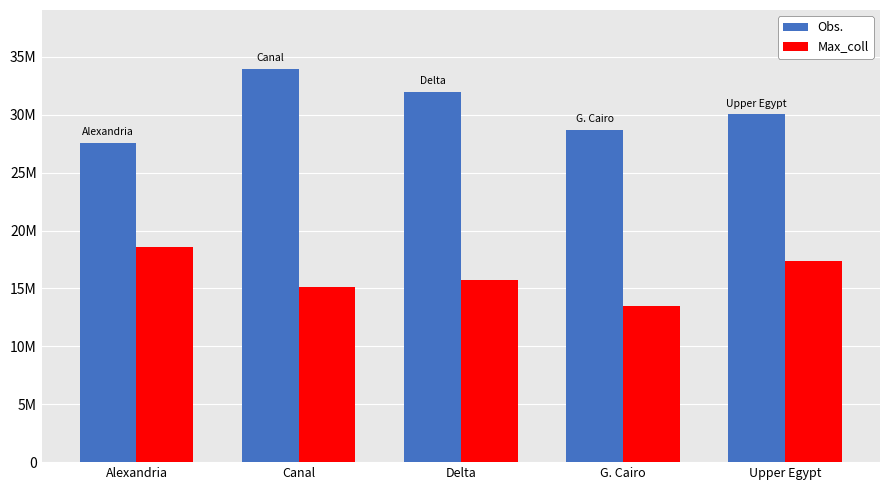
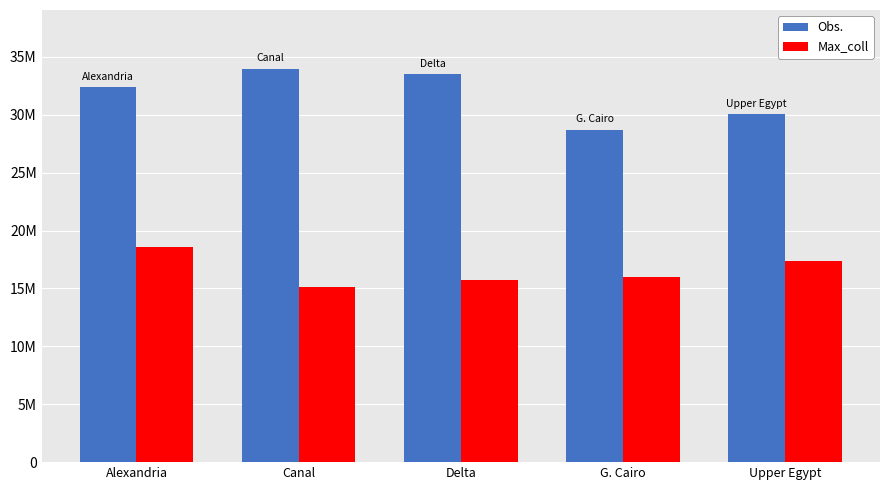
Obs., Alexandria: 27600000 -> 32400000
Obs., Delta: 32000000 -> 33500000
Max_coll, G. Cairo: 13500000 -> 16000000
